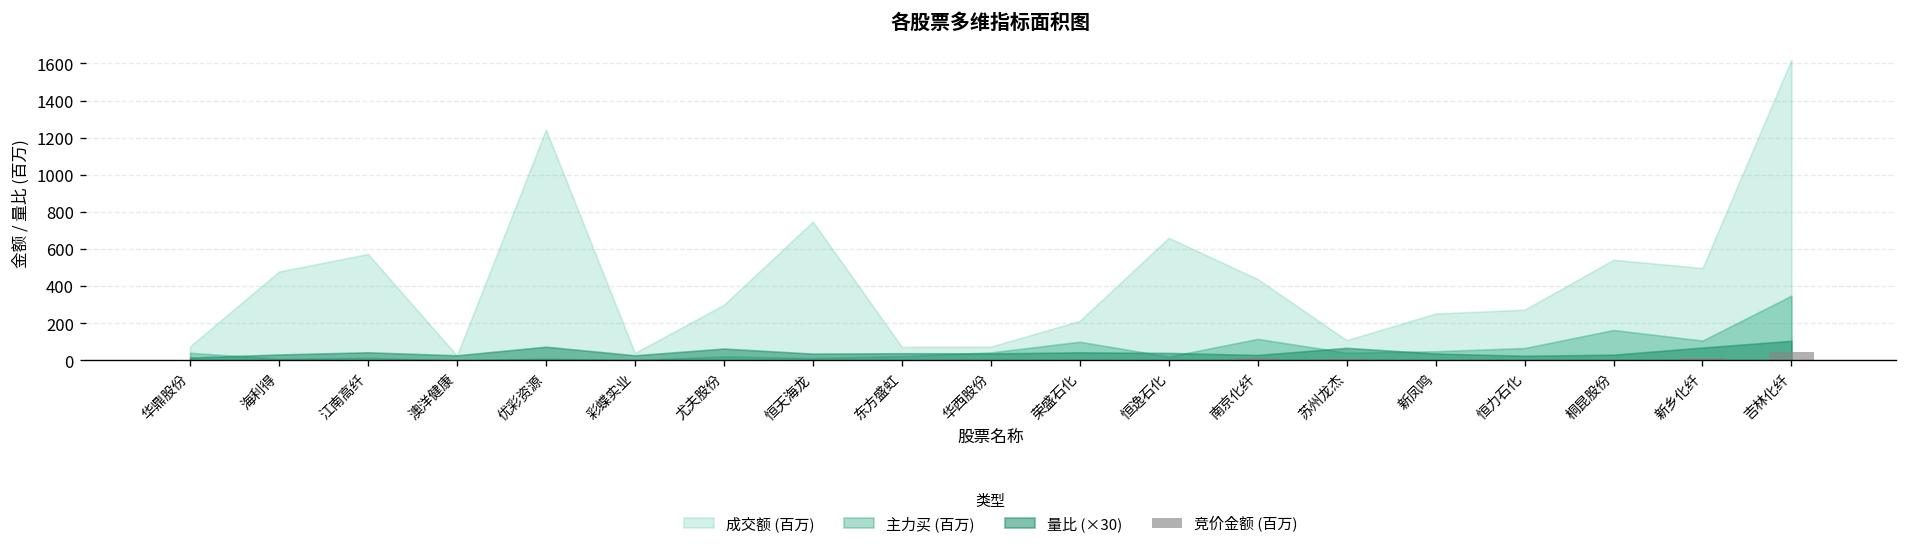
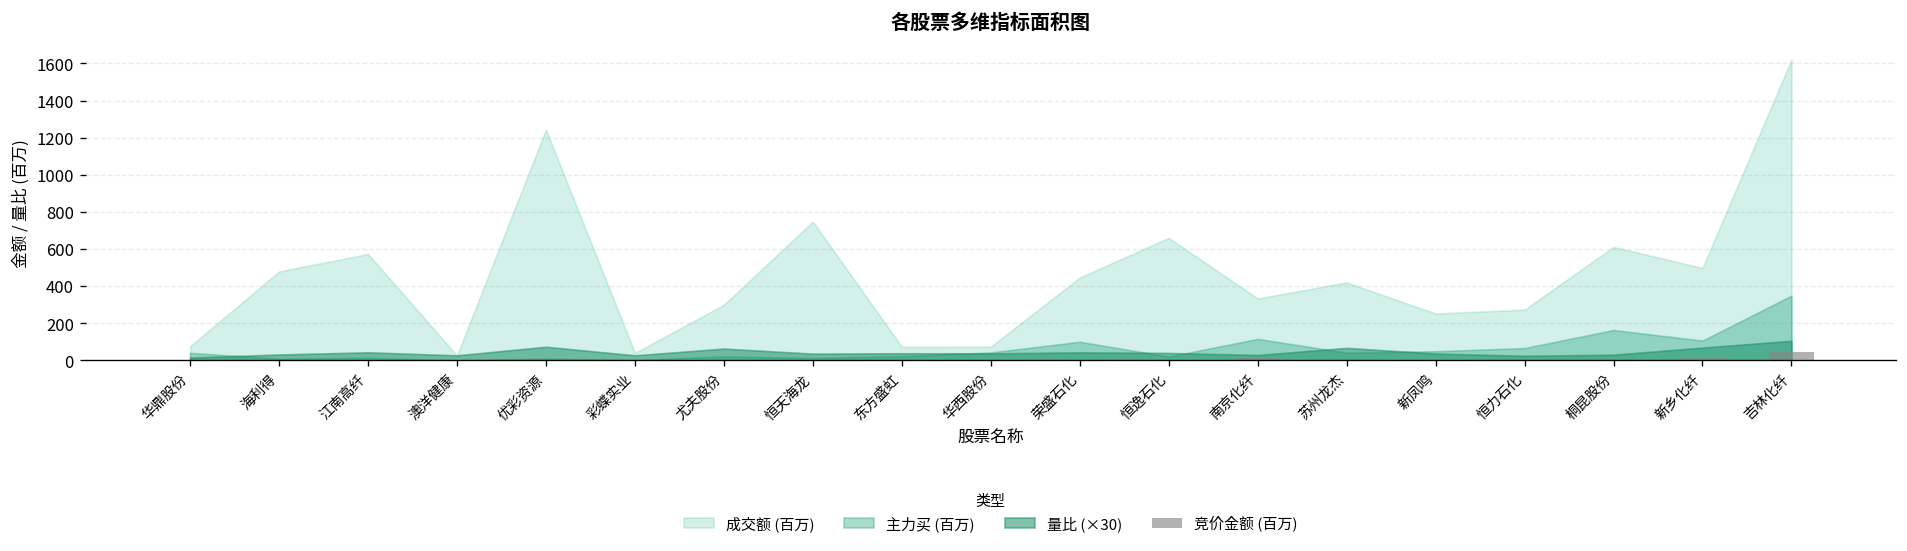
成交额 (百万), 荣盛石化: 210 -> 450
成交额 (百万), 南京化纤: 440 -> 330
成交额 (百万), 苏州龙杰: 110 -> 420
成交额 (百万), 桐昆股份: 540 -> 610
